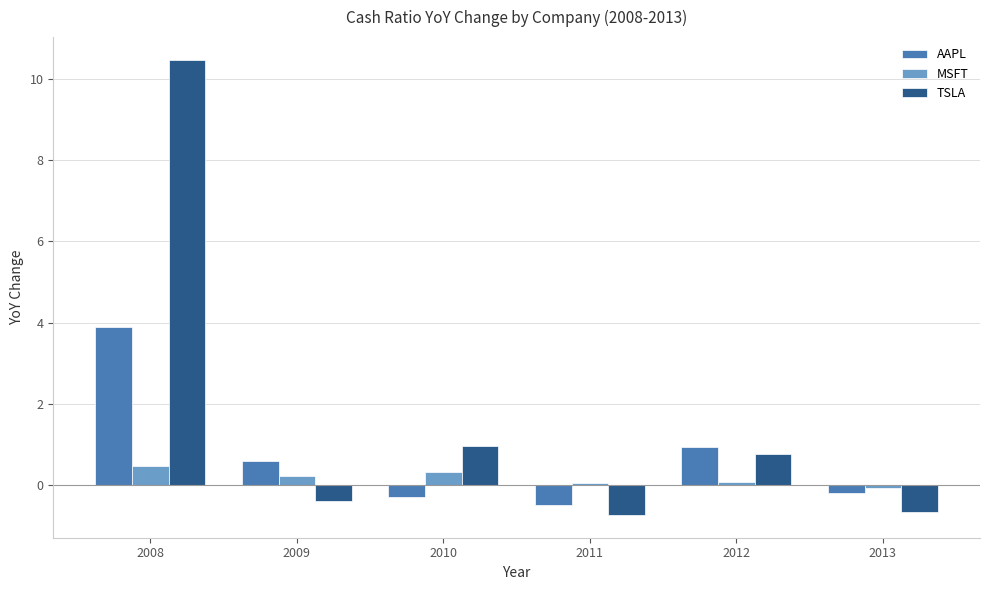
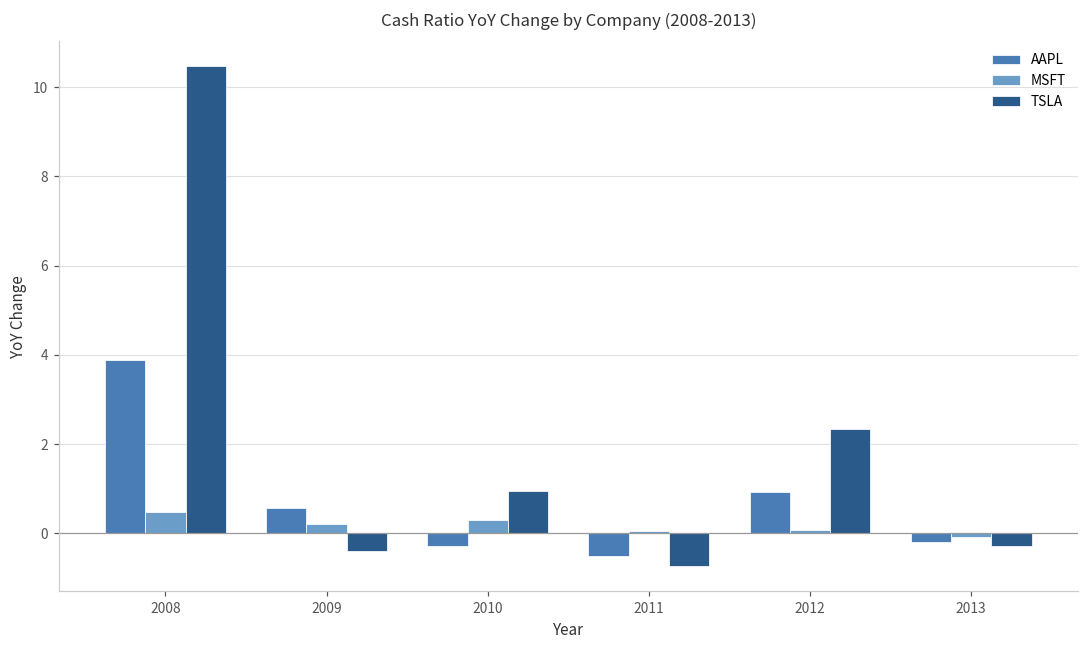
TSLA, 2012: 0.8 -> 2.3
TSLA, 2013: -0.7 -> -0.3
